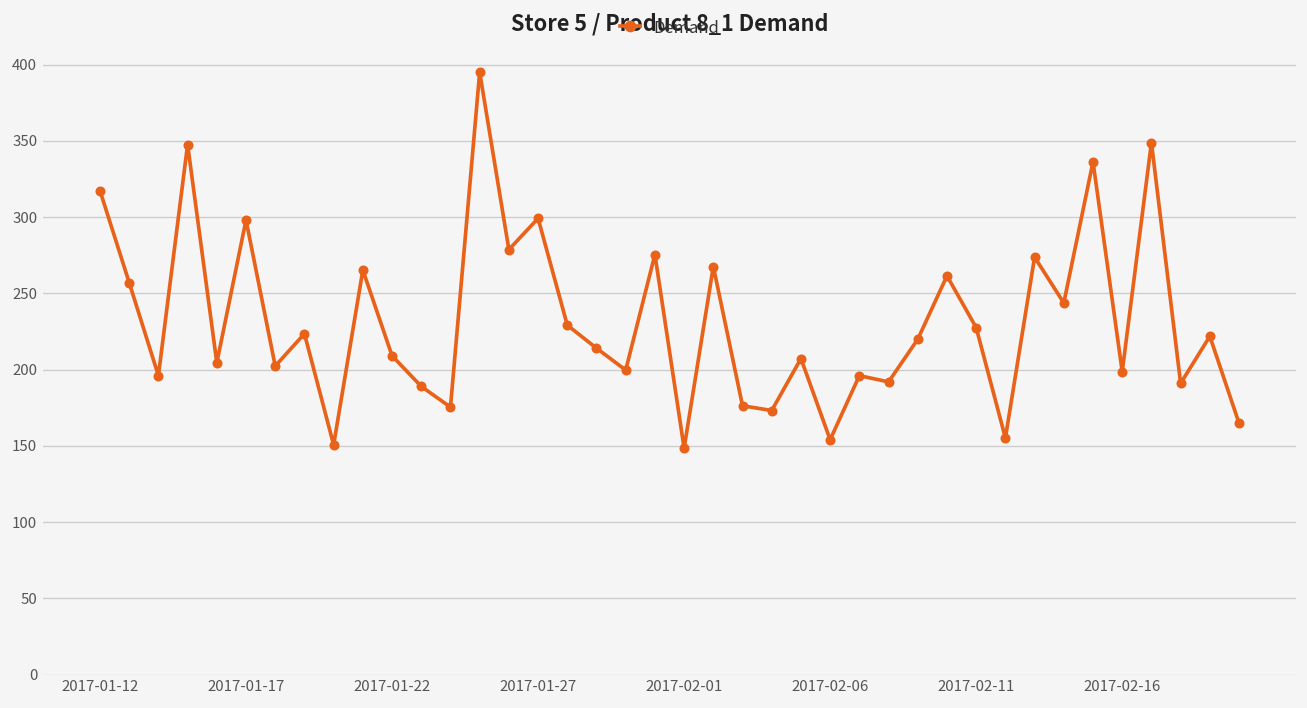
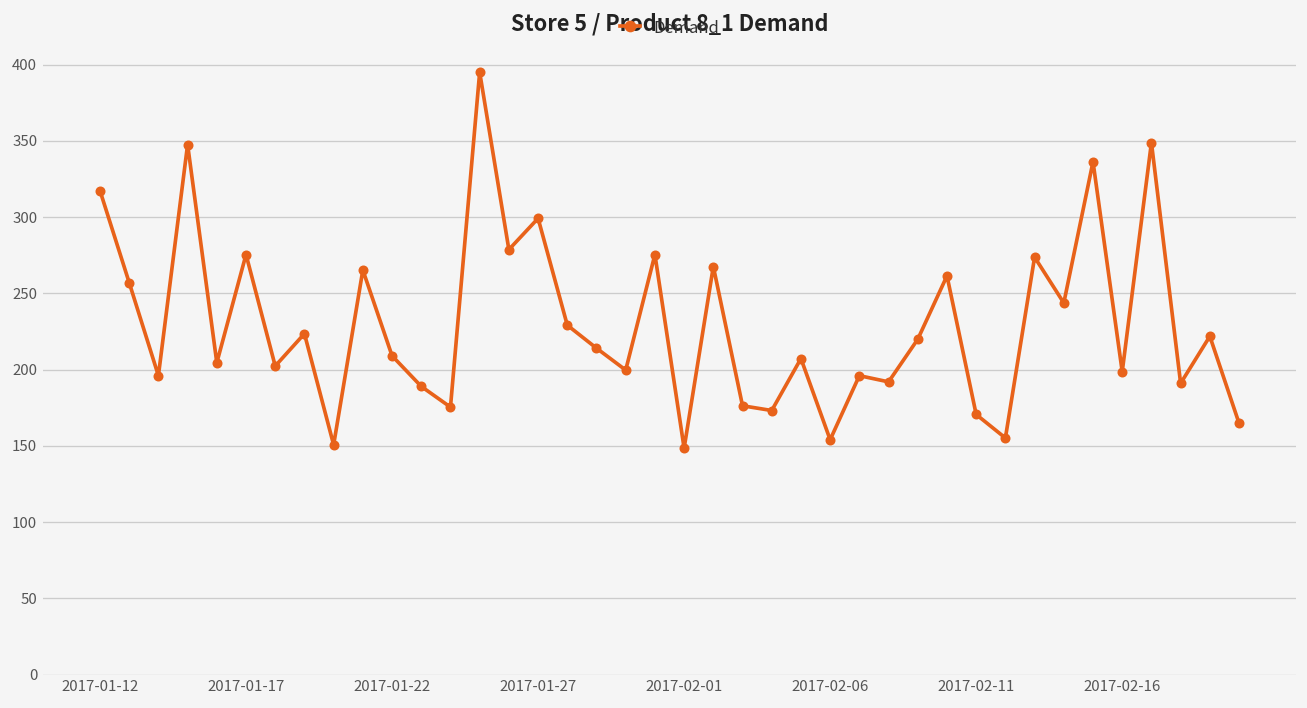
2017-01-17: 298 -> 275
2017-02-11: 228 -> 171
